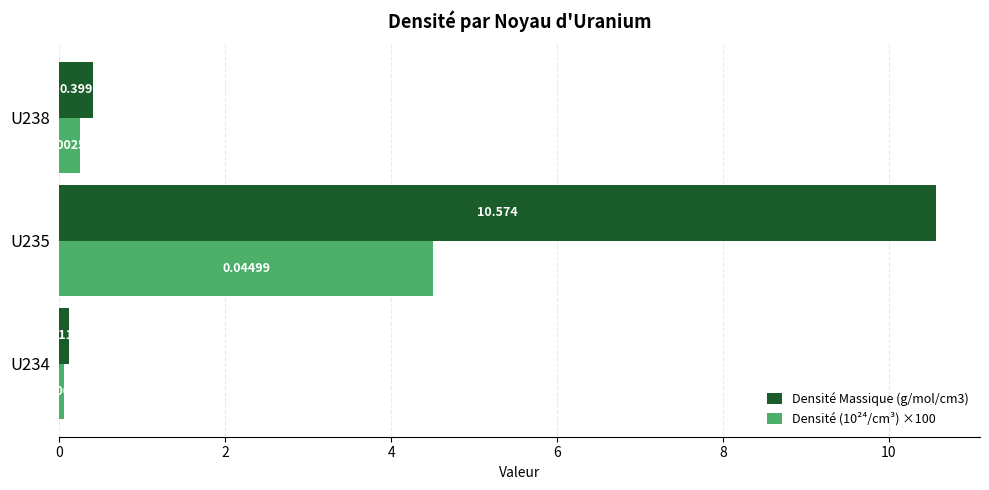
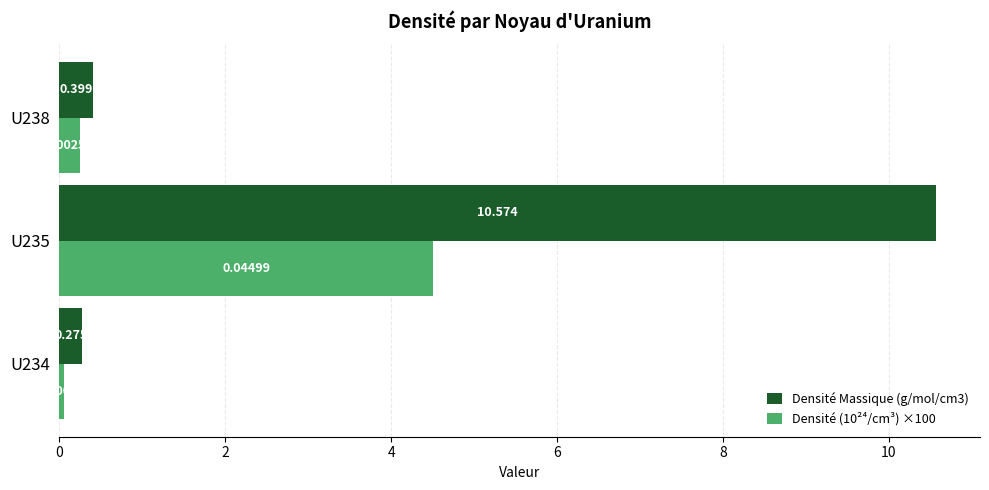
Densité Massique (g/mol/cm3), U234: 0.1 -> 0.3
